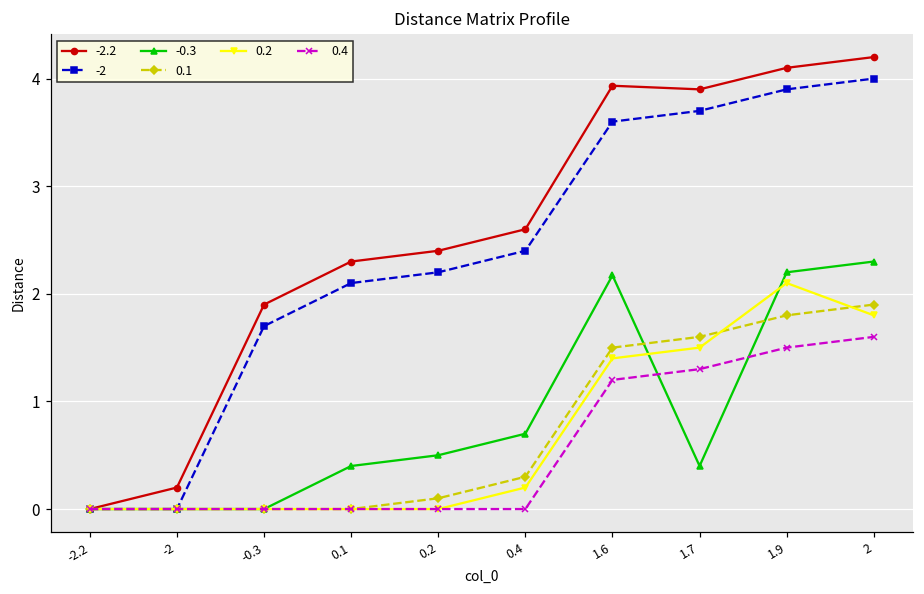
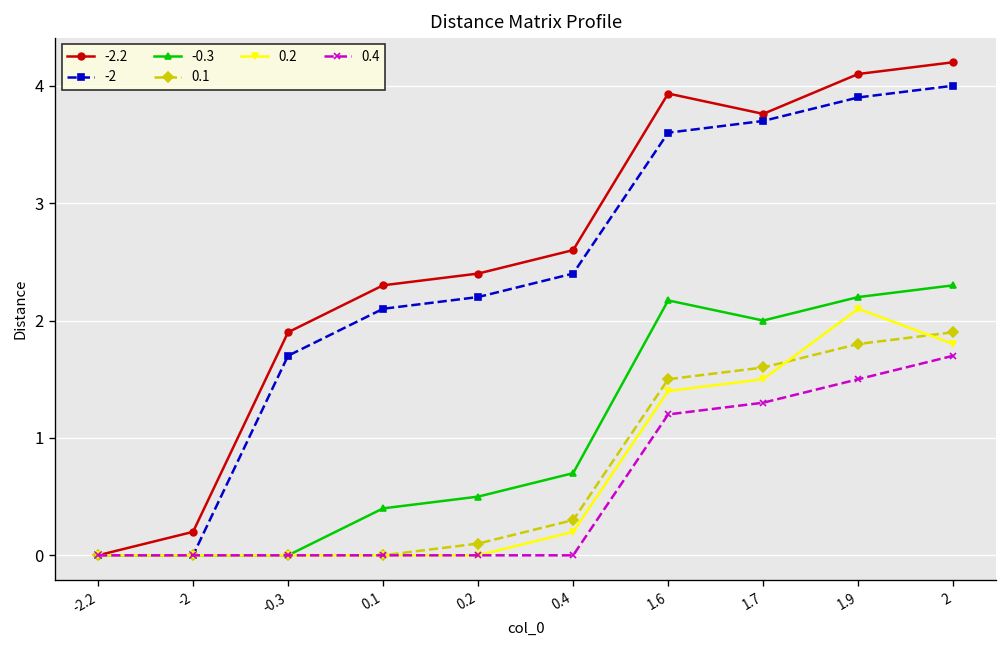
-2.2, 1.7: 3.9 -> 3.8
-0.3, 1.7: 0.4 -> 2.0
0.4, 2: 1.6 -> 1.7
